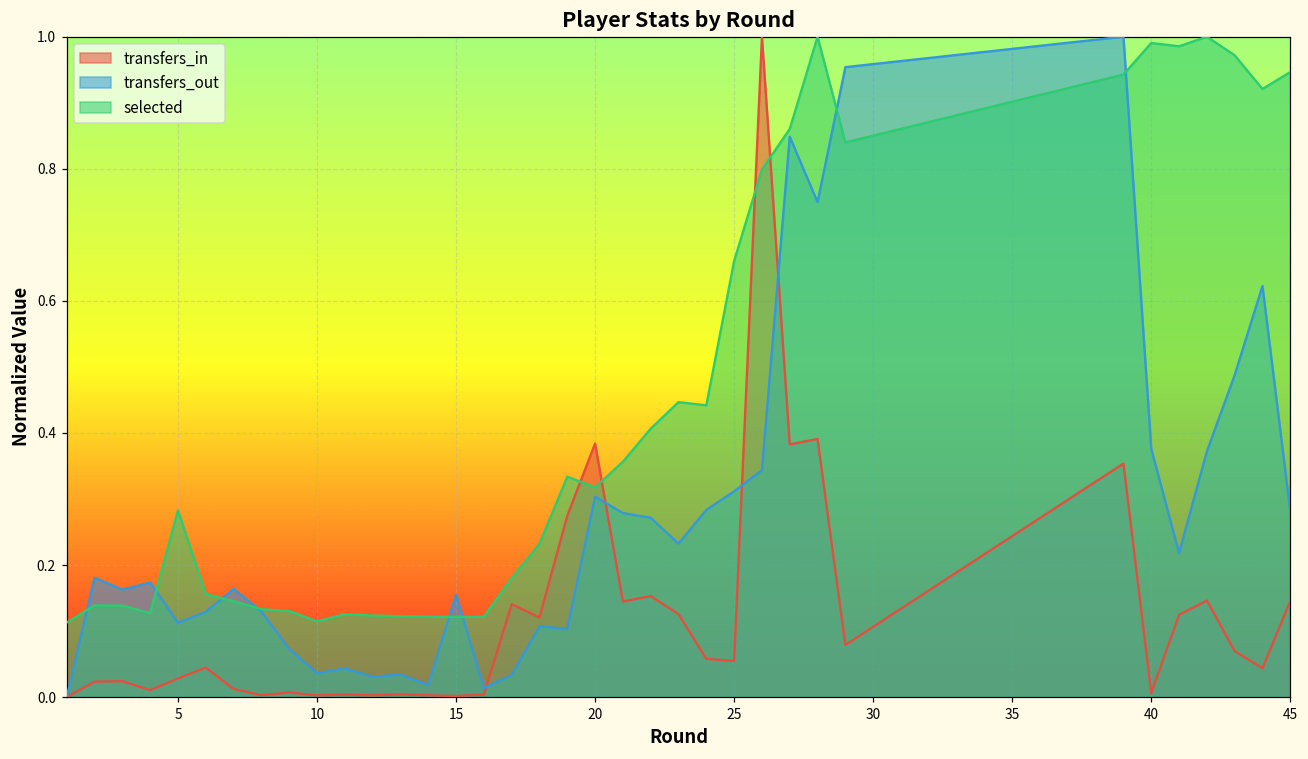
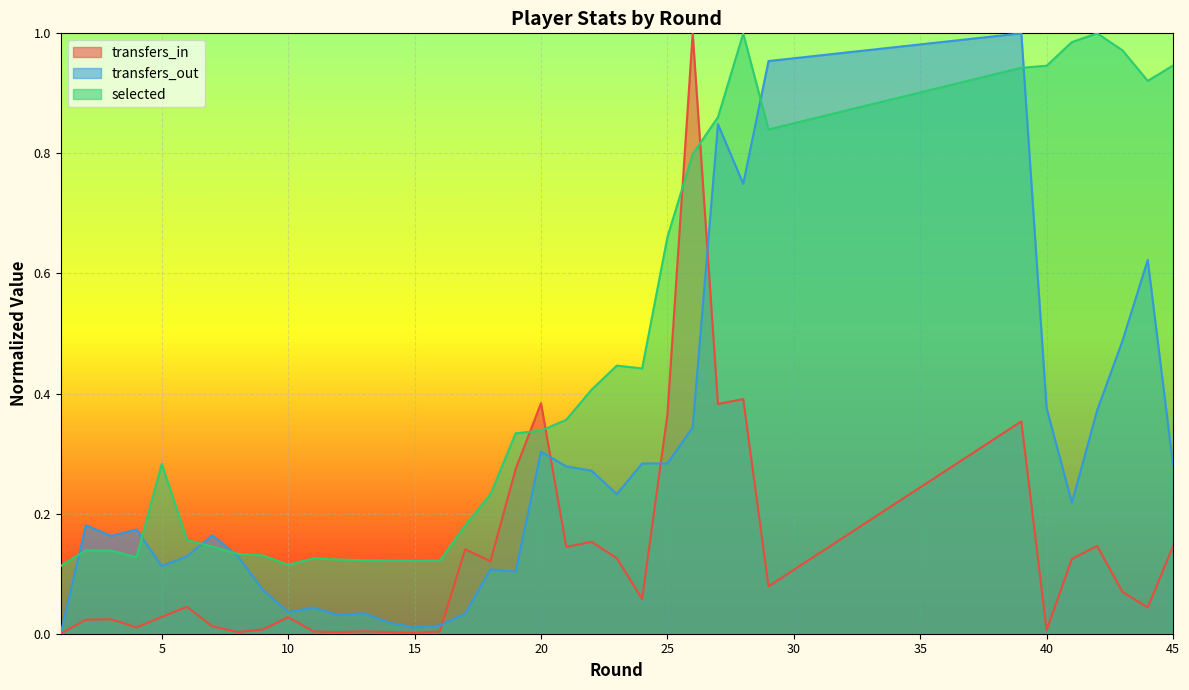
transfers_in, 10: 0.00 -> 0.03
transfers_out, 15: 0.15 -> 0.01
selected, 20: 0.32 -> 0.34
transfers_in, 25: 0.05 -> 0.36
transfers_out, 25: 0.31 -> 0.28
selected, 40: 0.99 -> 0.95
